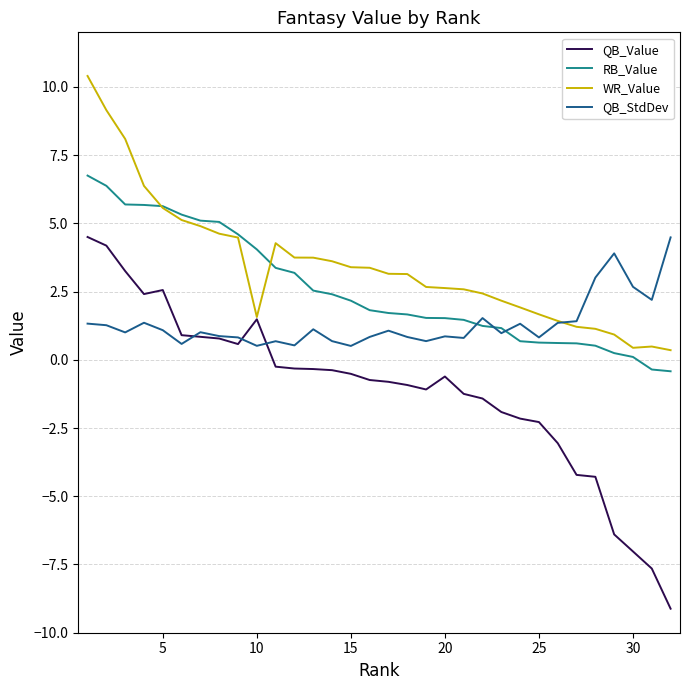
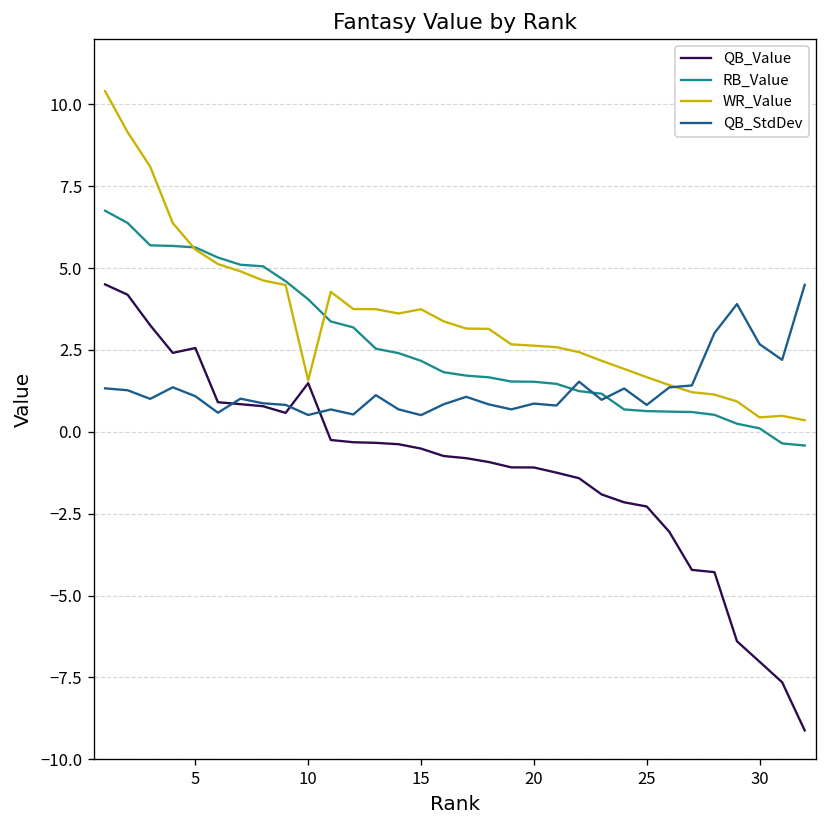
WR_Value, 15: 3.4 -> 3.7
QB_Value, 20: -0.6 -> -1.1
